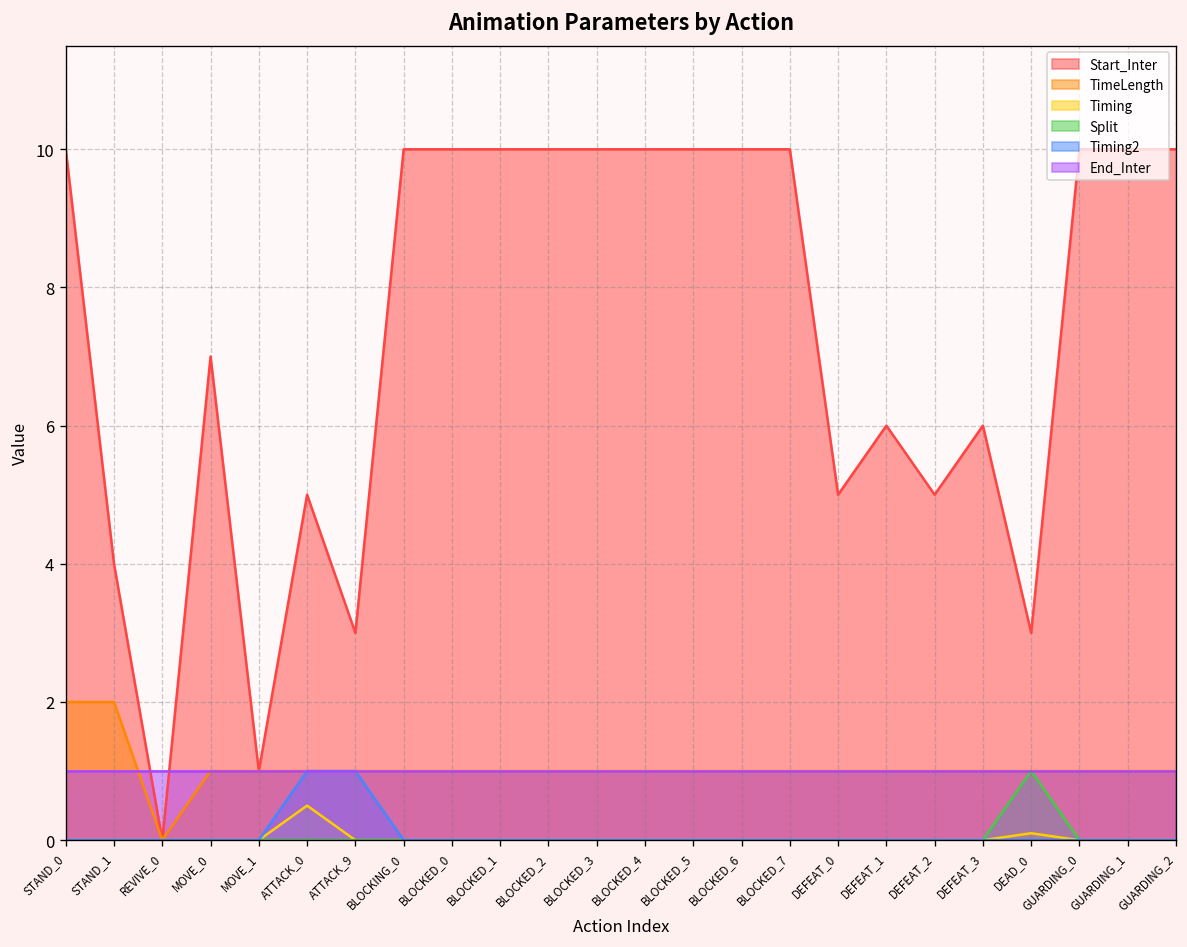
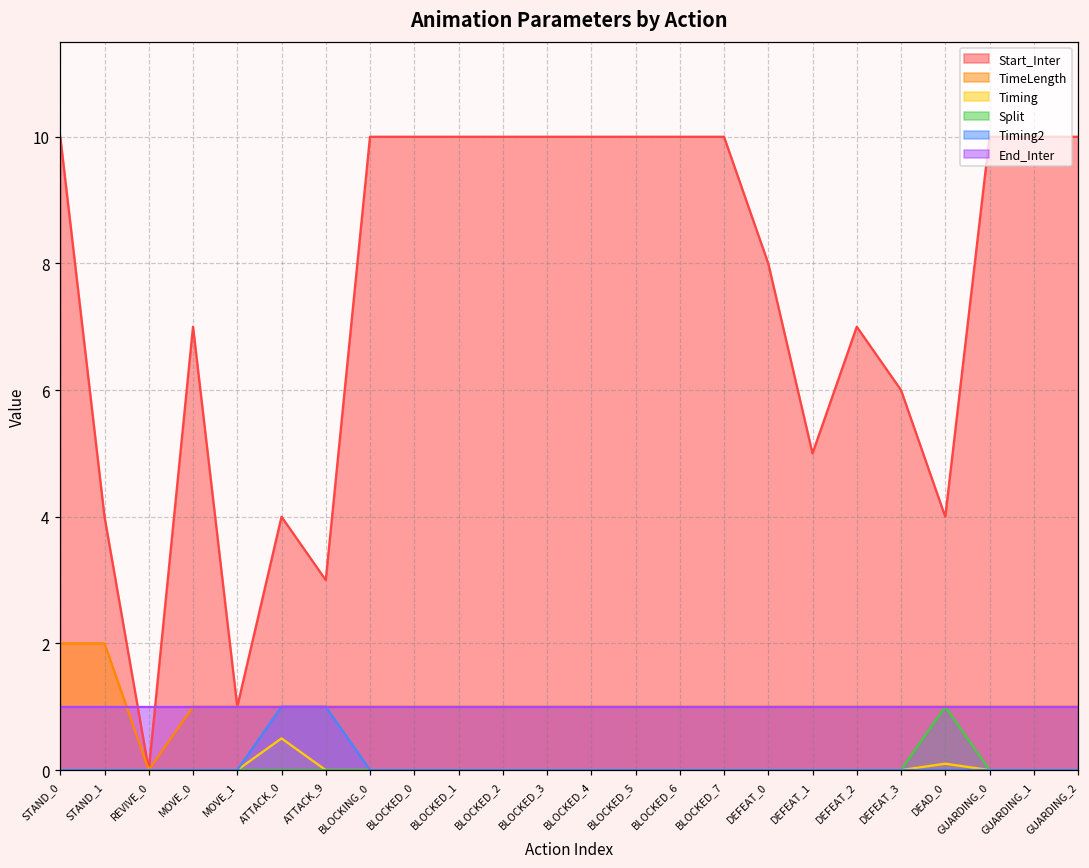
Start_Inter, ATTACK_0: 5 -> 4
Start_Inter, DEFEAT_0: 5 -> 8
Start_Inter, DEFEAT_1: 6 -> 5
Start_Inter, DEFEAT_2: 5 -> 7
Start_Inter, DEAD_0: 3 -> 4
